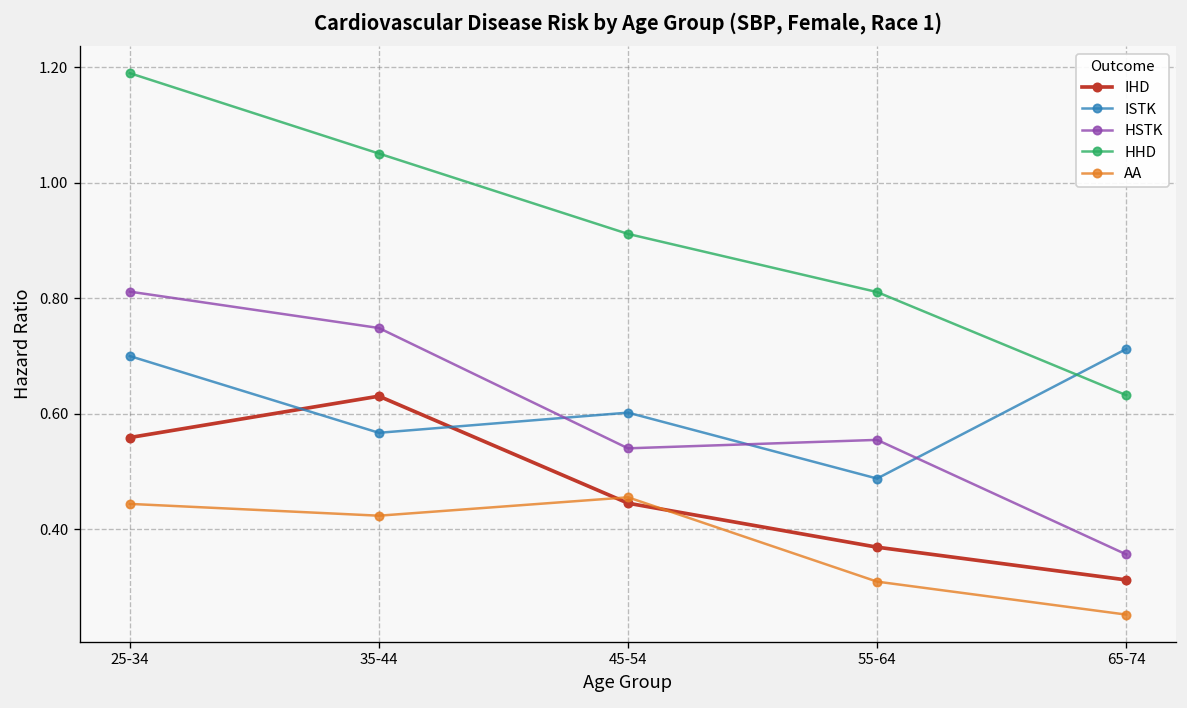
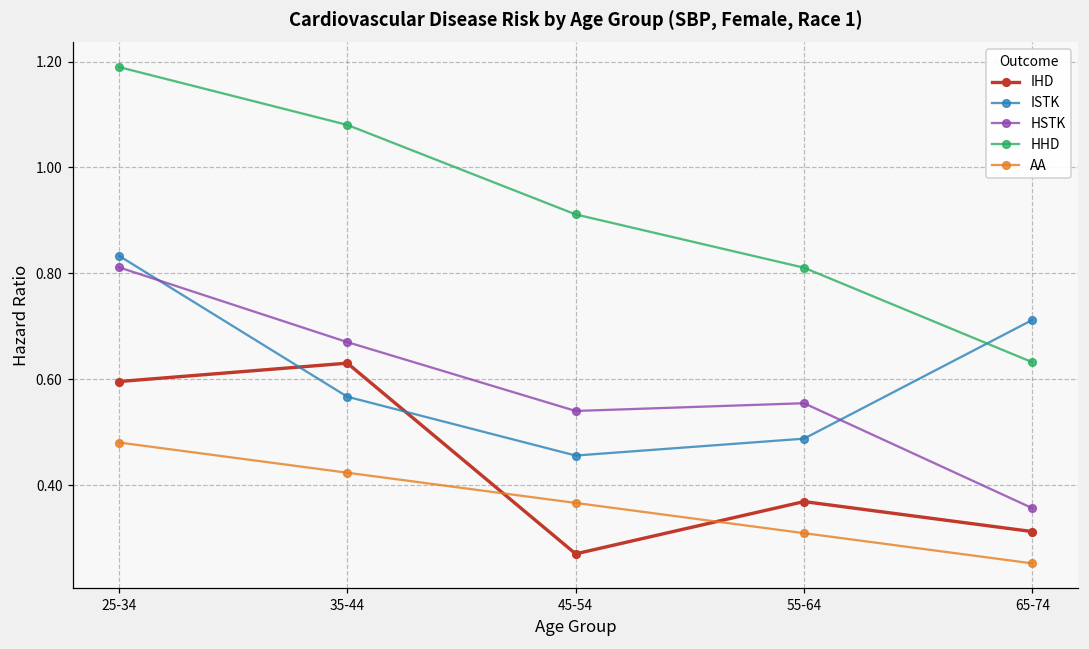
IHD, 25-34: 0.56 -> 0.60
ISTK, 25-34: 0.70 -> 0.83
AA, 25-34: 0.44 -> 0.48
HSTK, 35-44: 0.75 -> 0.67
HHD, 35-44: 1.05 -> 1.08
IHD, 45-54: 0.44 -> 0.27
ISTK, 45-54: 0.60 -> 0.46
AA, 45-54: 0.46 -> 0.37
